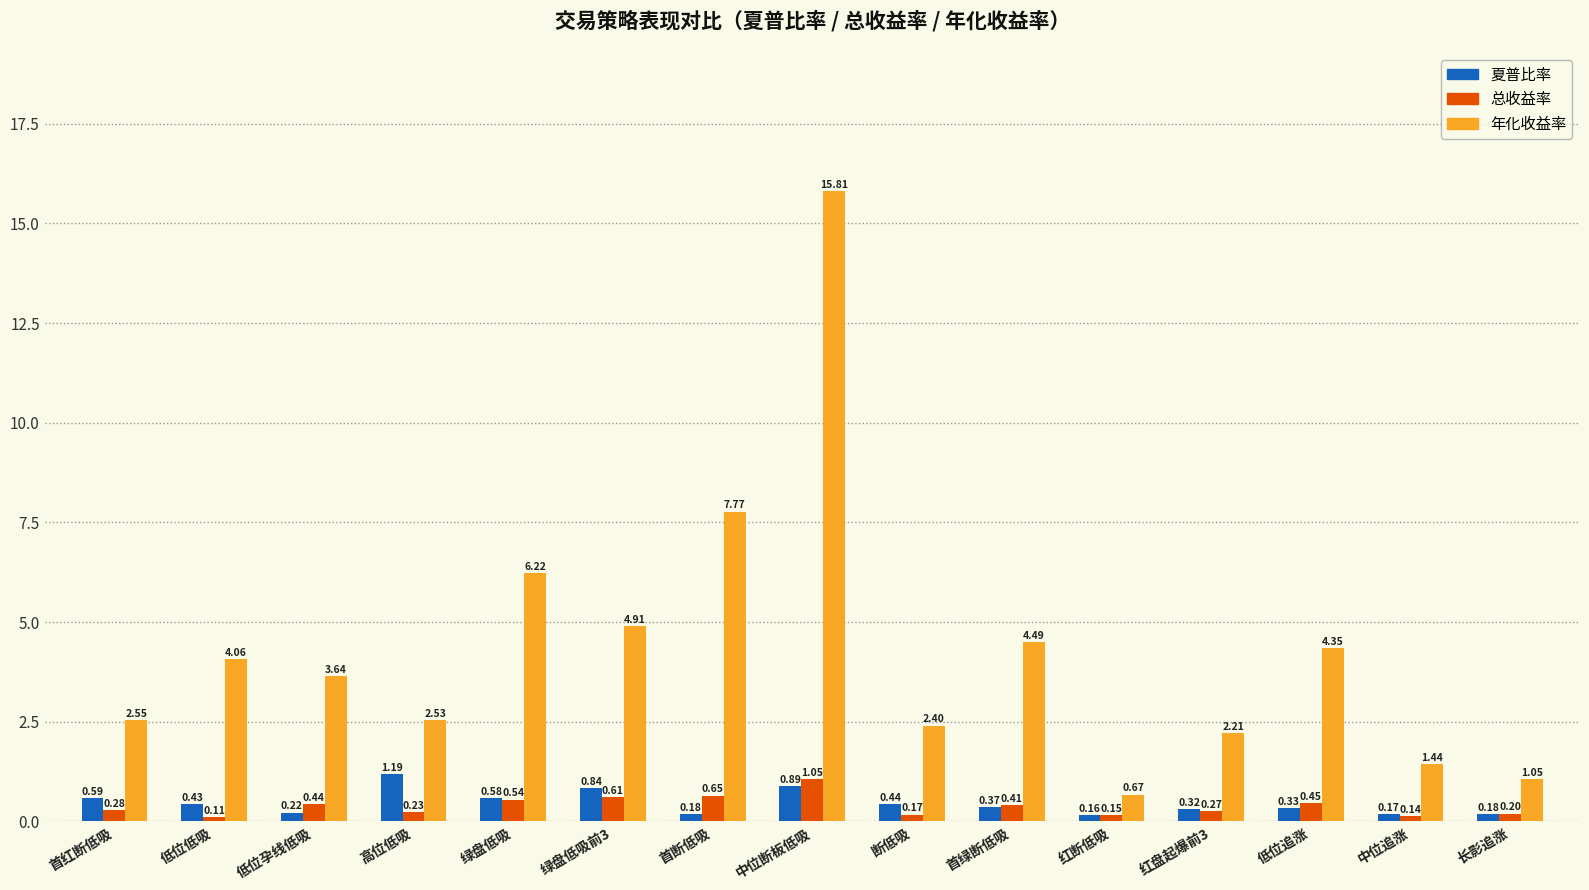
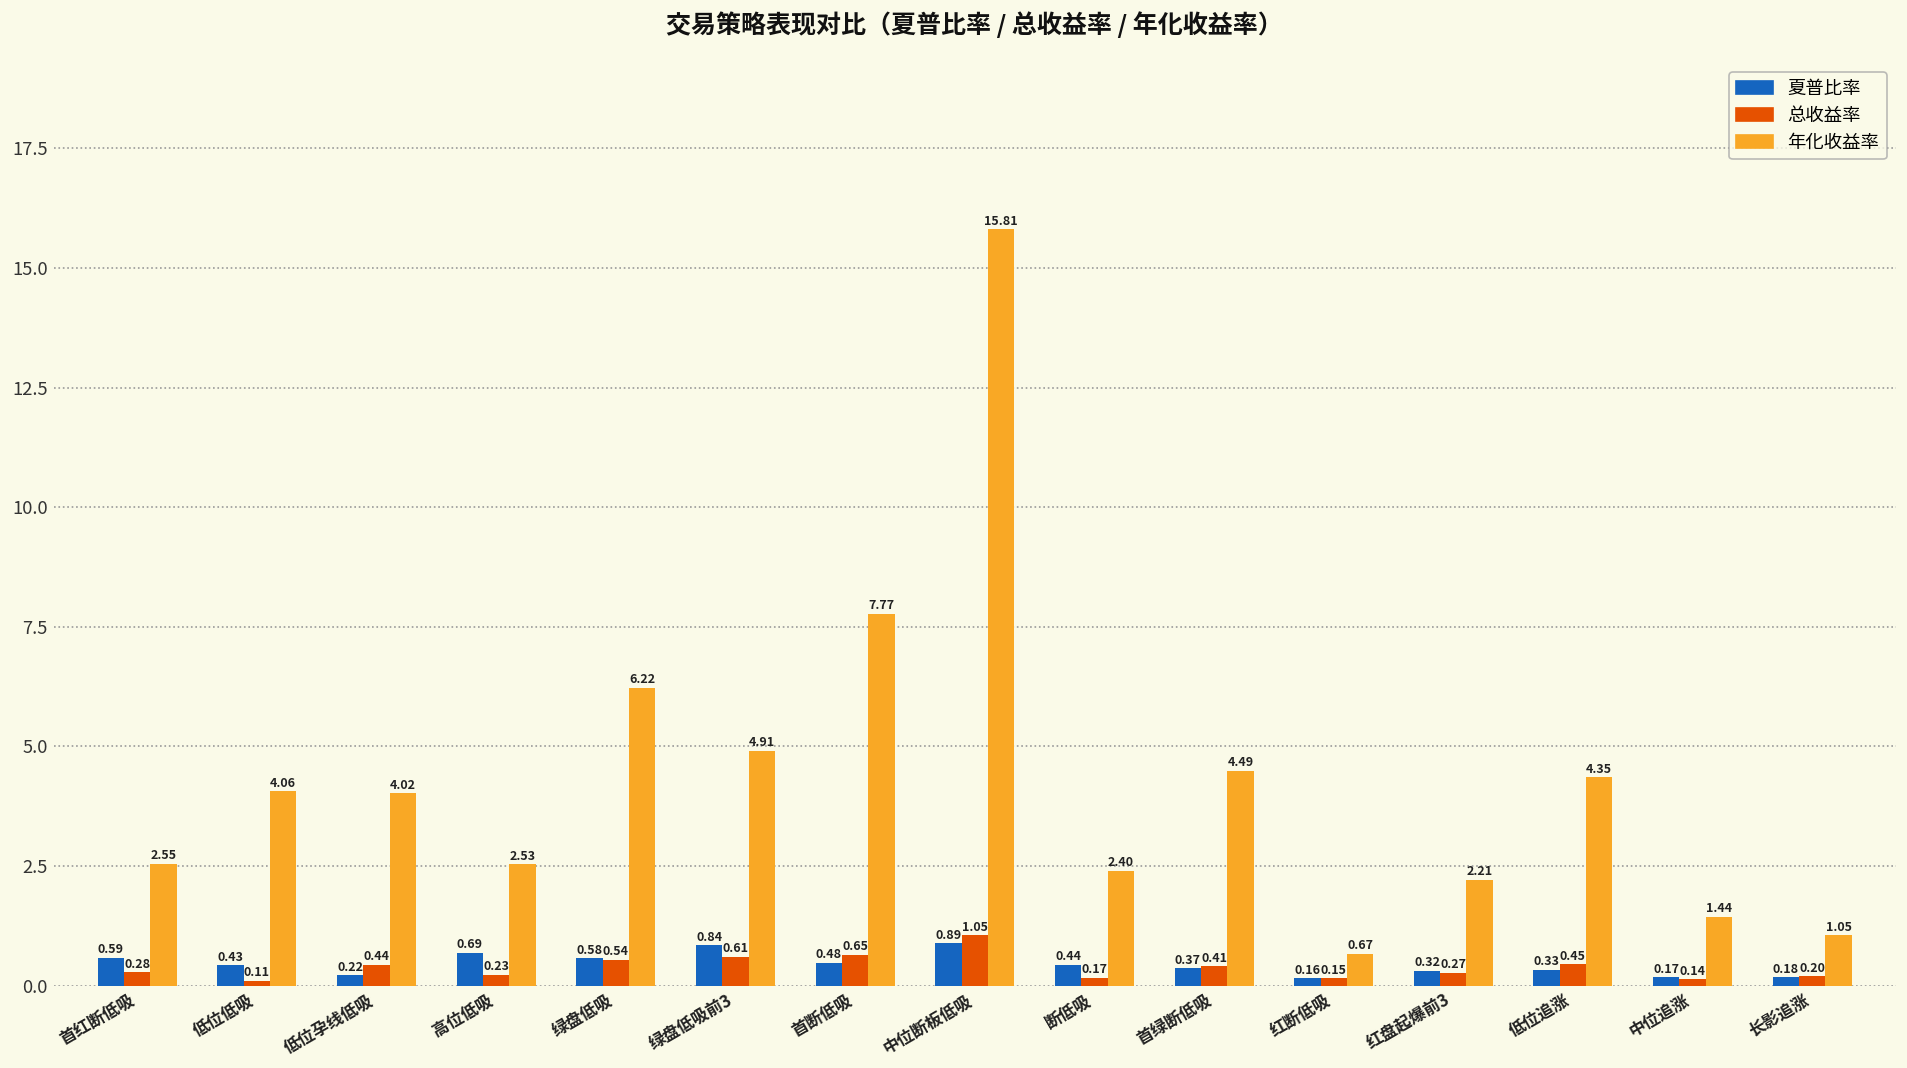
年化收益率, 低位孕线低吸: 3.64 -> 4.02
夏普比率, 高位低吸: 1.19 -> 0.69
夏普比率, 首断低吸: 0.18 -> 0.48
